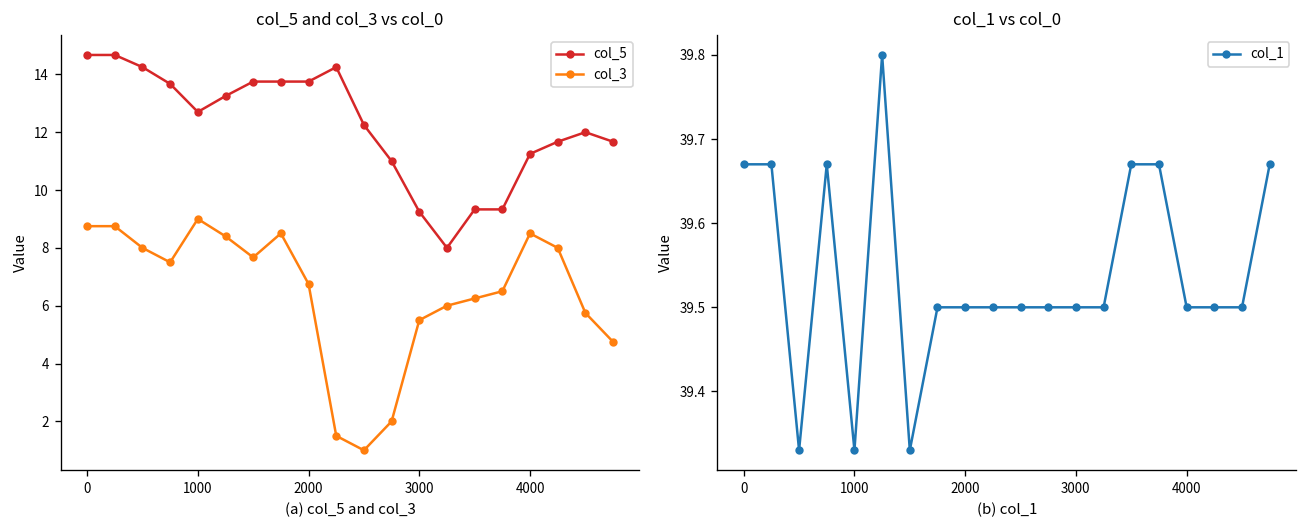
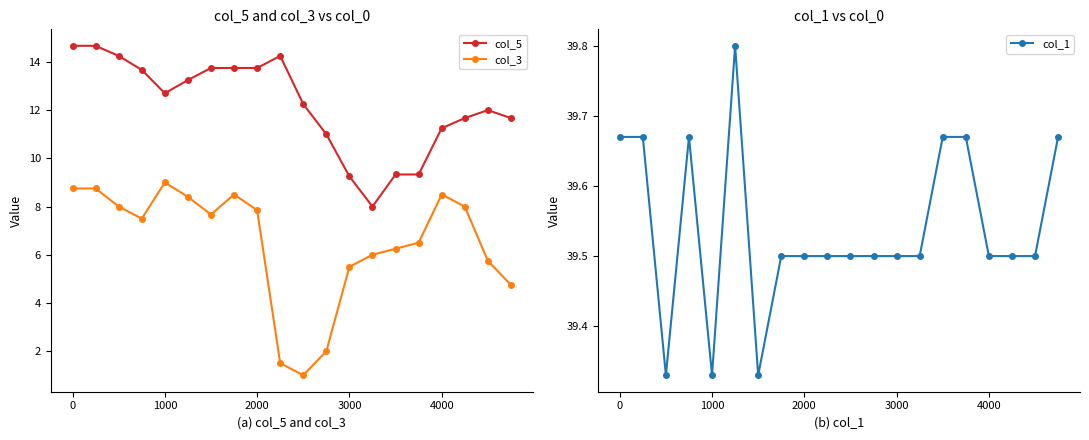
col_5 and col_3 vs col_0, col_3, 2000: 6.8 -> 7.9
